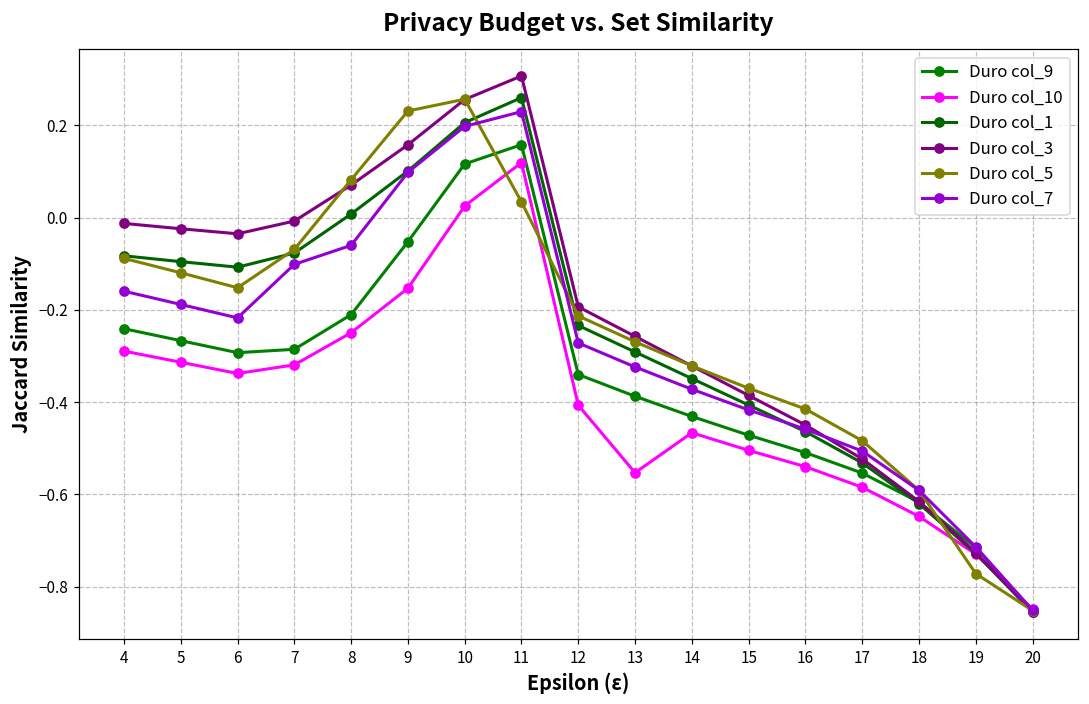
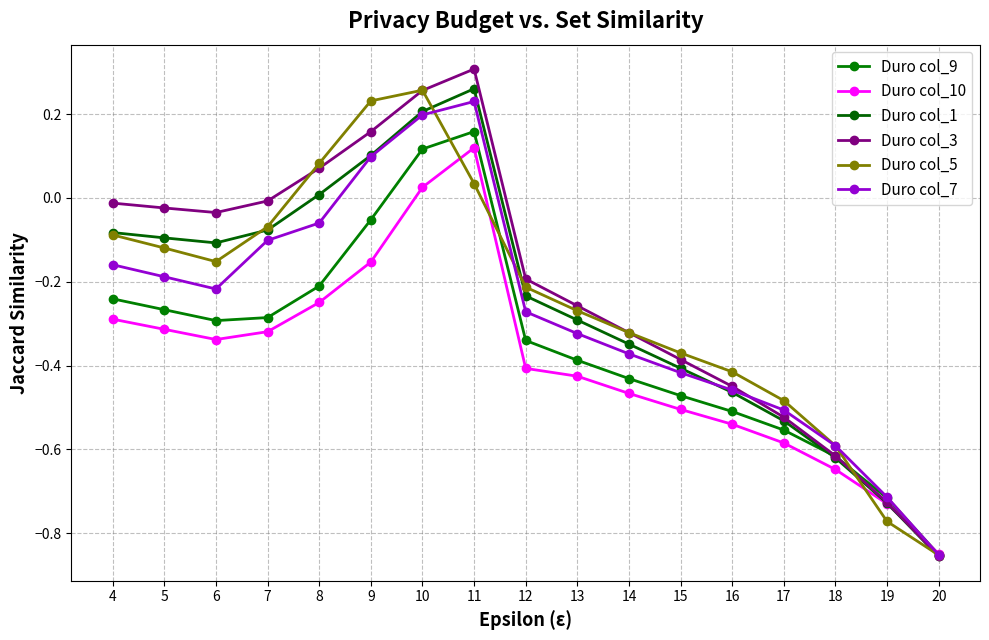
Duro col_10, 13: -0.55 -> -0.43
